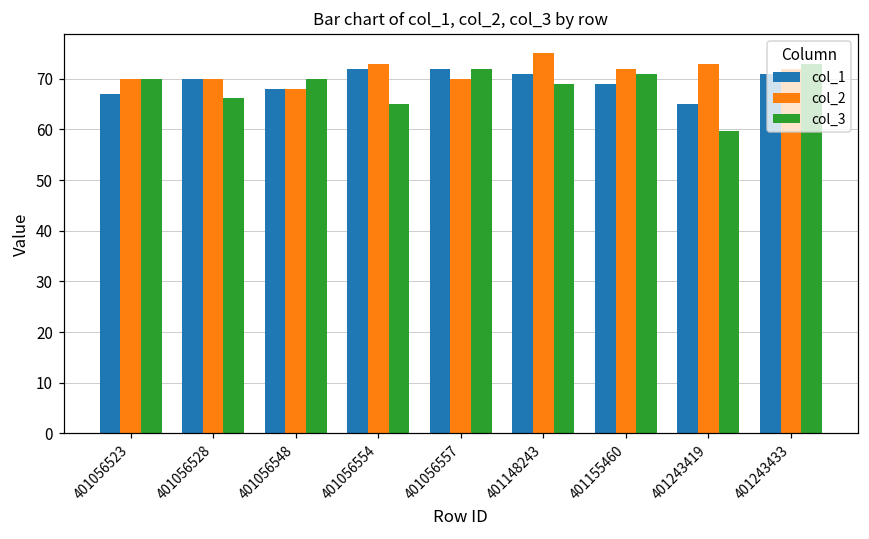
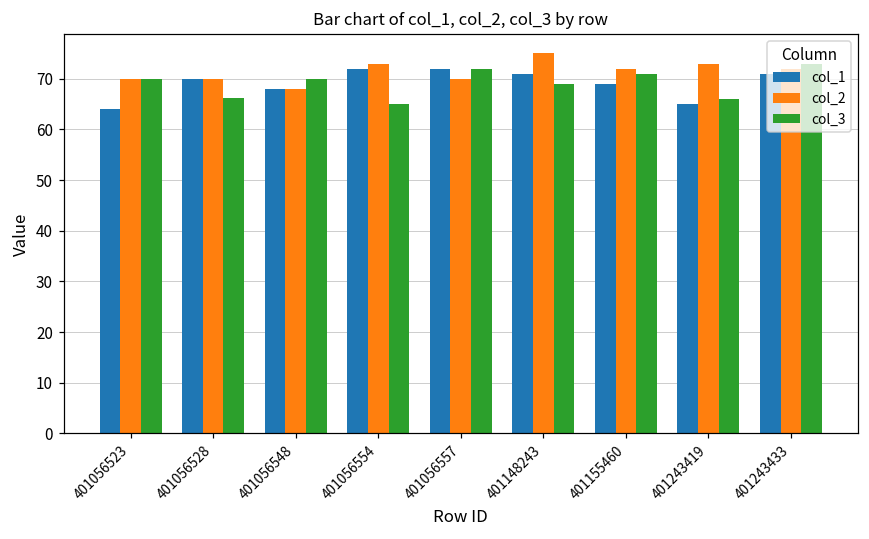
col_1, 401056523: 67 -> 64
col_3, 401243419: 60 -> 66
